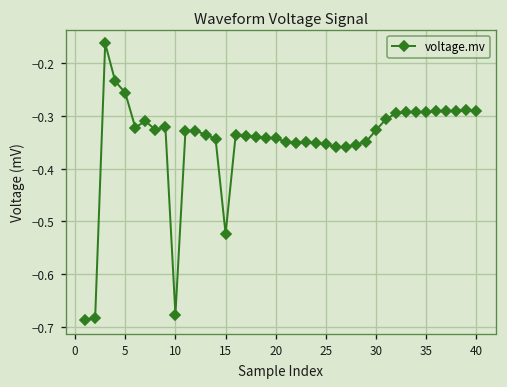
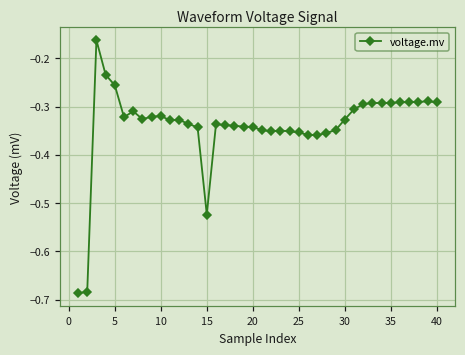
10: -0.68 -> -0.32
